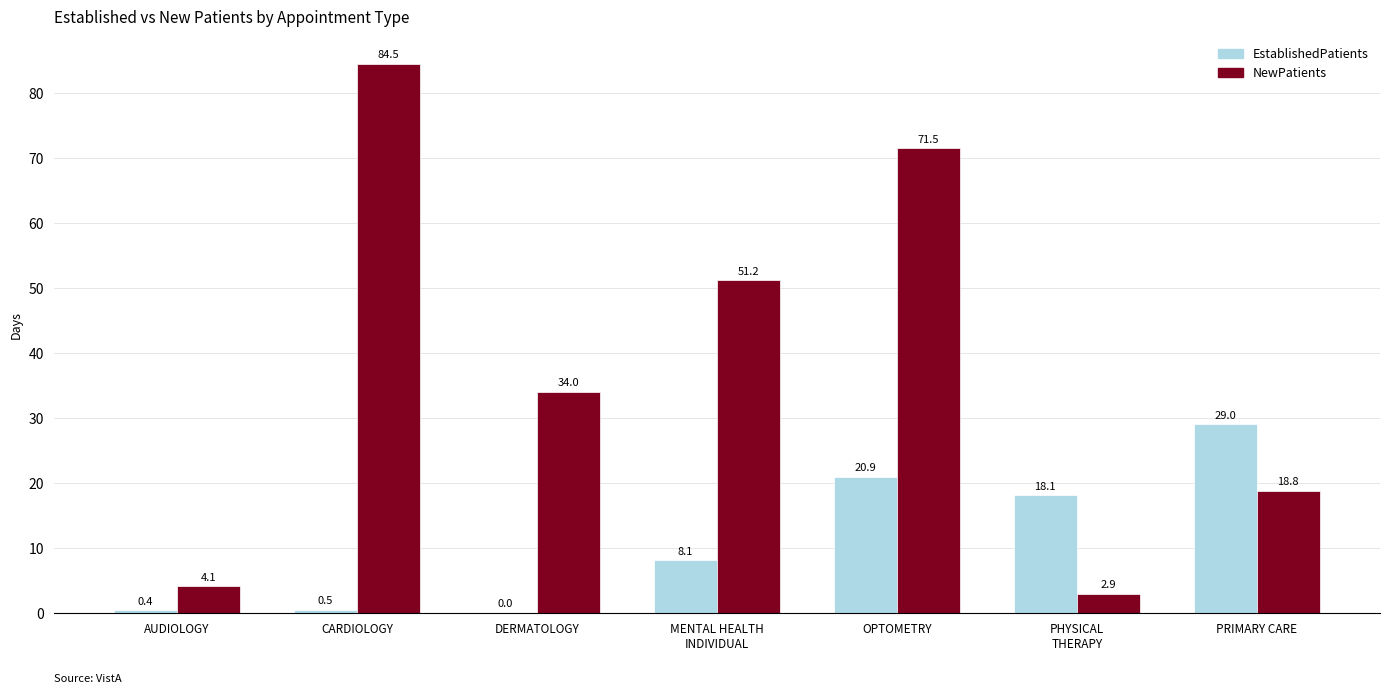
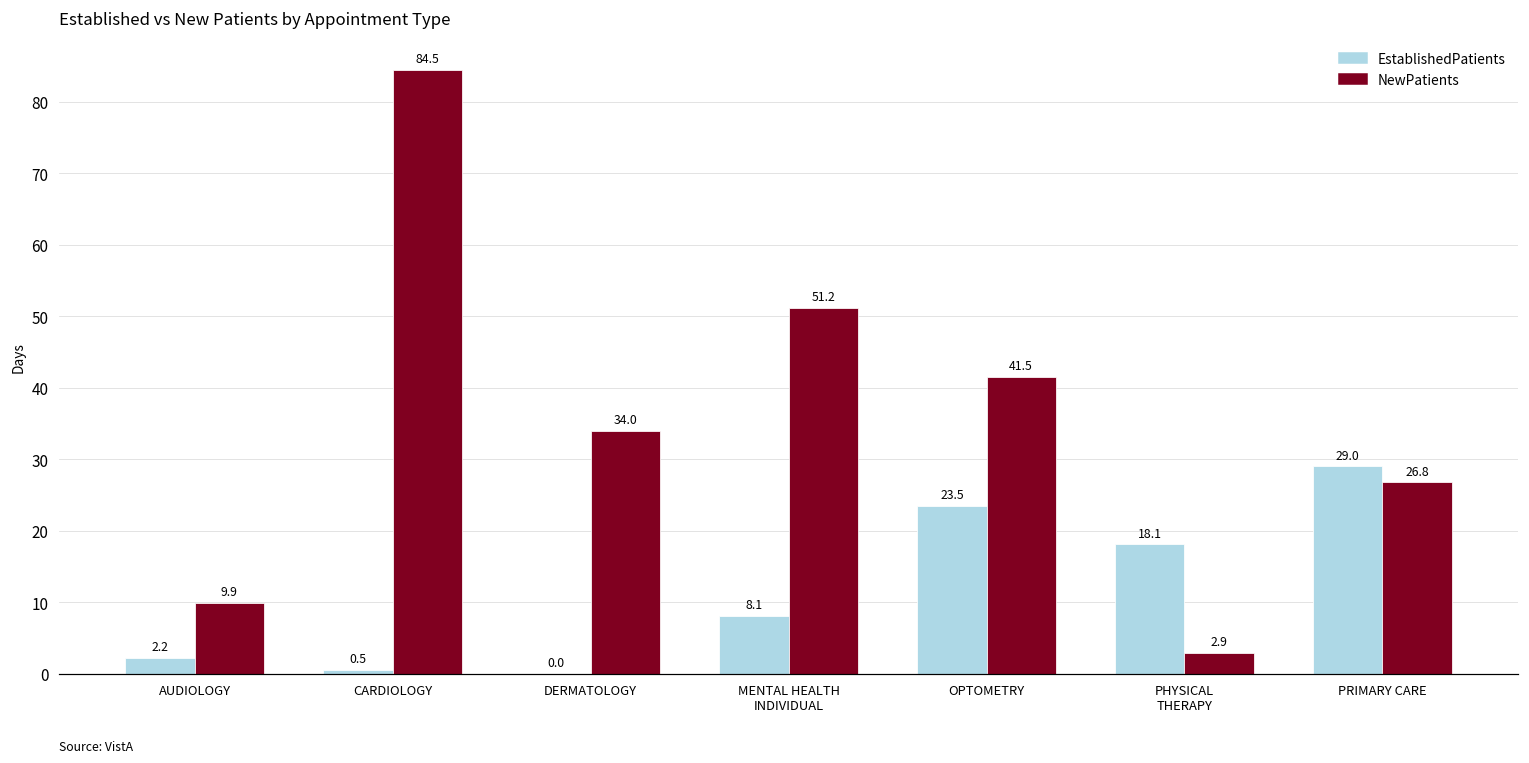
EstablishedPatients, AUDIOLOGY: 0.4 -> 2.2
NewPatients, AUDIOLOGY: 4.1 -> 9.9
EstablishedPatients, OPTOMETRY: 20.9 -> 23.5
NewPatients, OPTOMETRY: 71.5 -> 41.5
NewPatients, PRIMARY CARE: 18.8 -> 26.8
